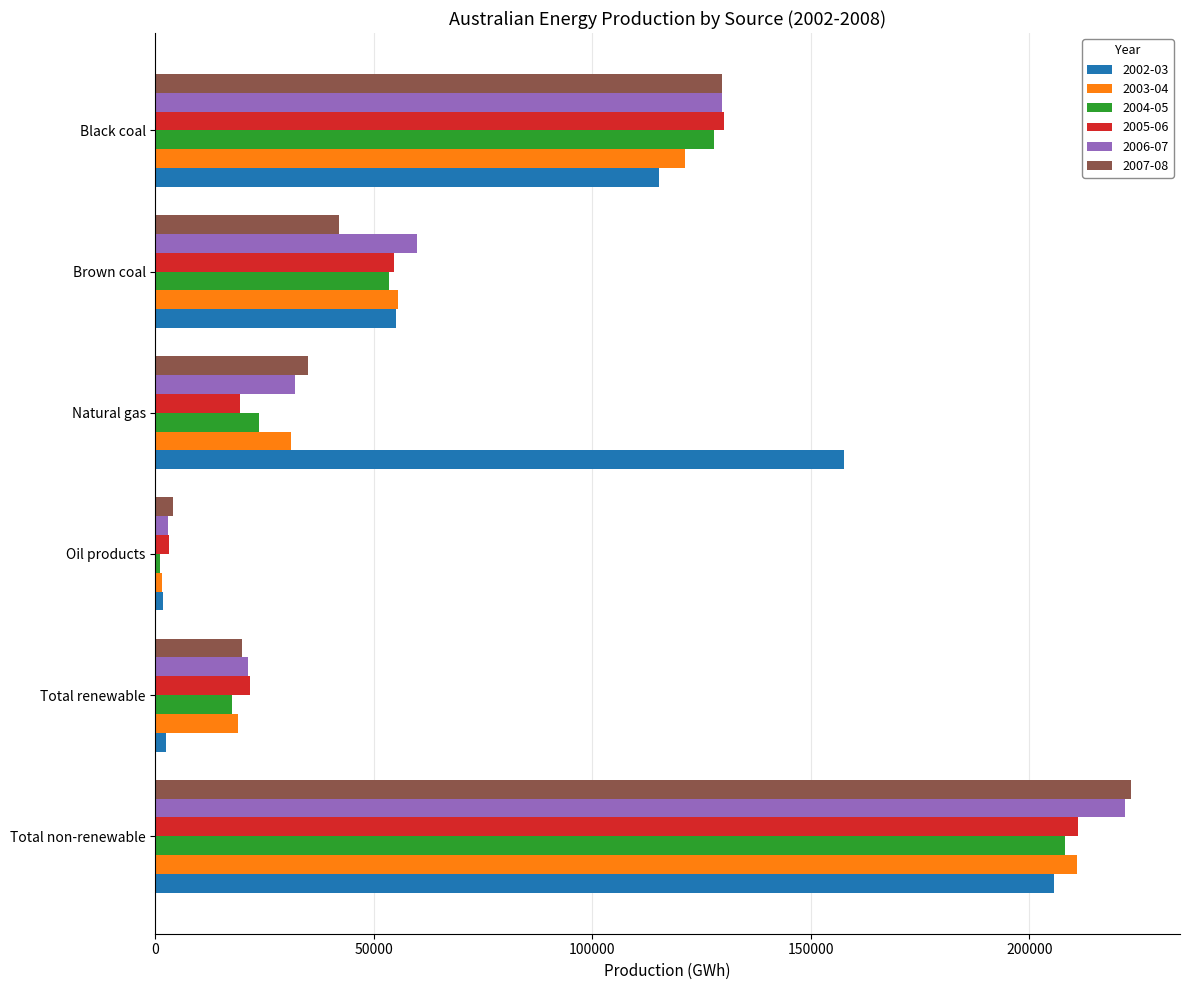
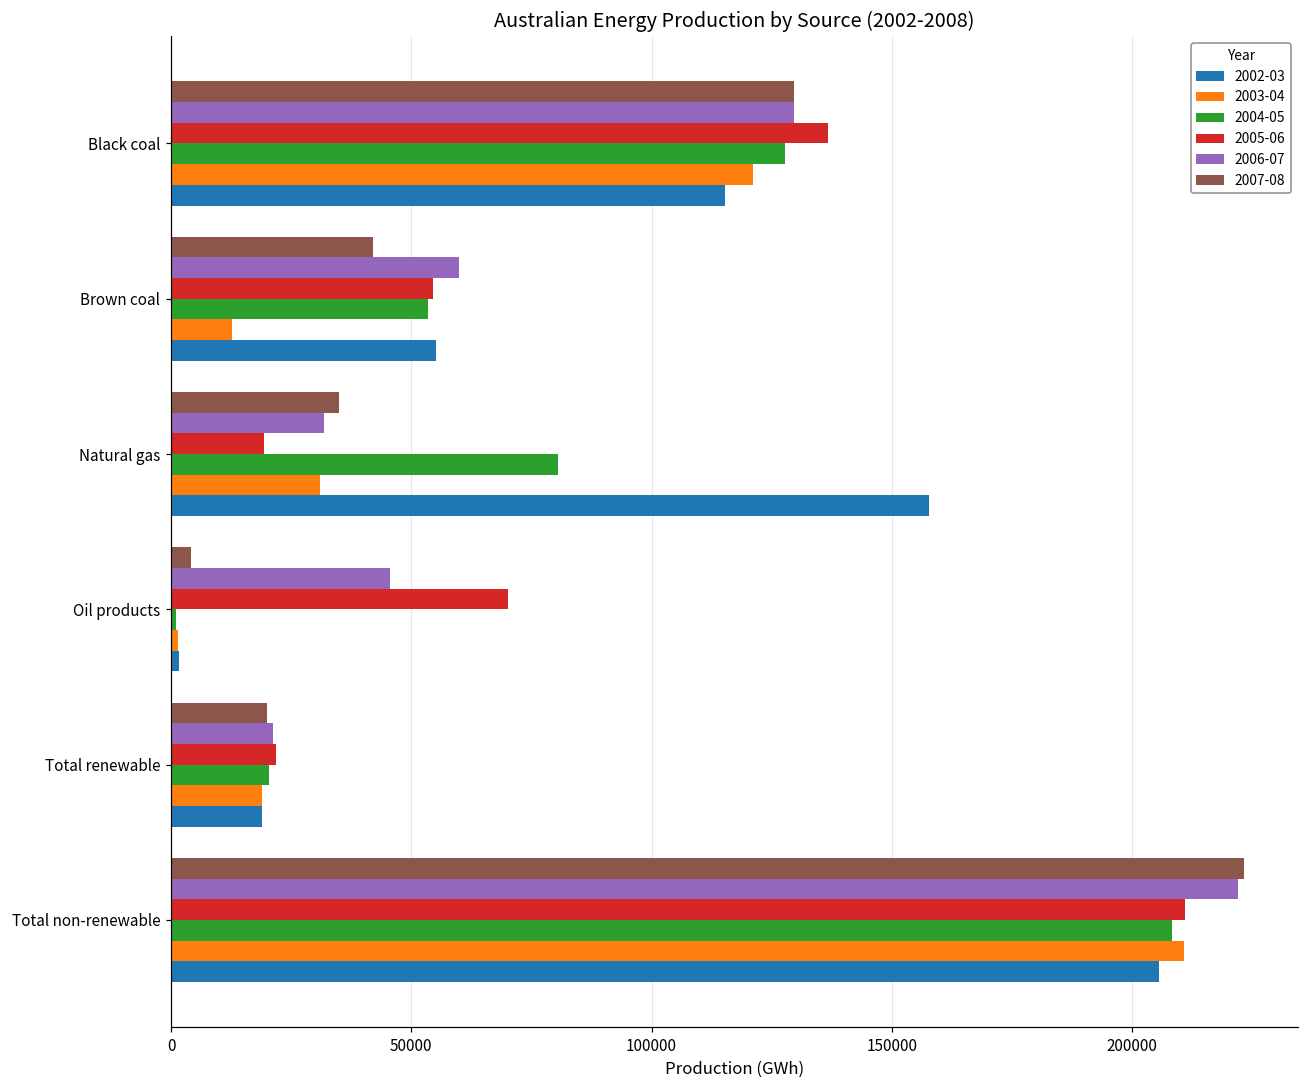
2005-06, Black coal: 130000 -> 137000
2003-04, Brown coal: 56000 -> 13000
2004-05, Natural gas: 24000 -> 81000
2006-07, Oil products: 3000 -> 46000
2005-06, Oil products: 3000 -> 70000
2004-05, Total renewable: 18000 -> 20000
2002-03, Total renewable: 2000 -> 19000
